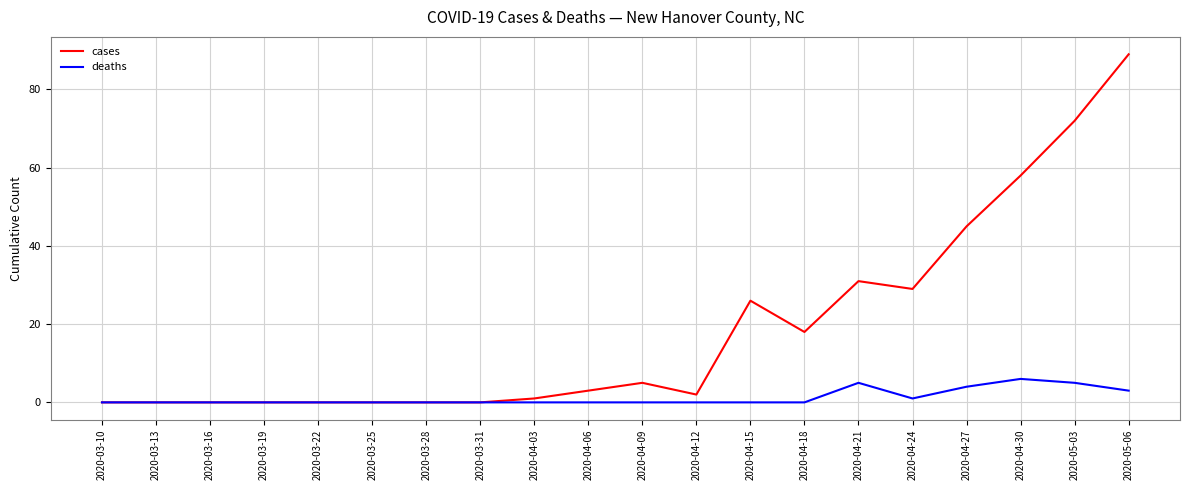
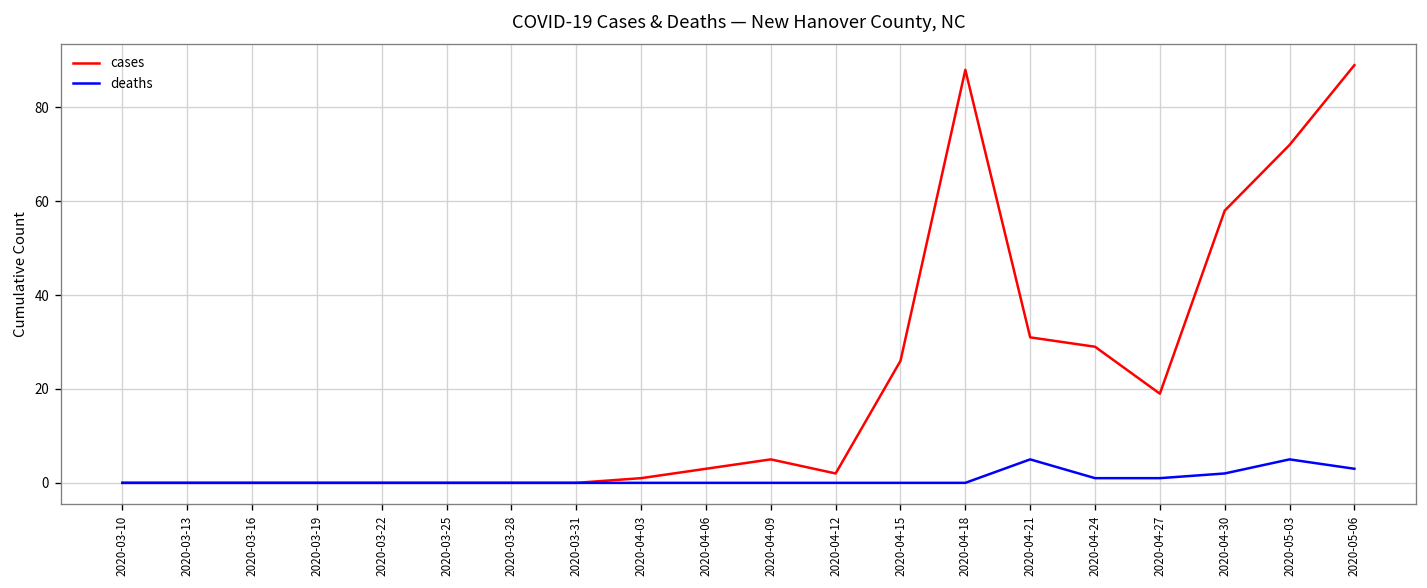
cases, 2020-04-18: 18 -> 88
cases, 2020-04-27: 45 -> 19
deaths, 2020-04-27: 4 -> 1
deaths, 2020-04-30: 6 -> 2
